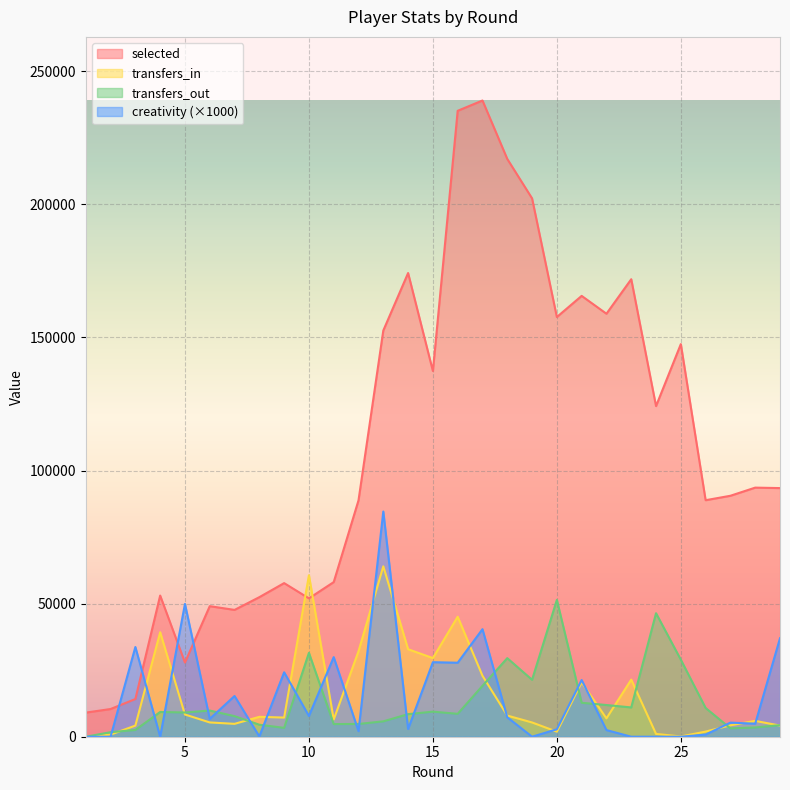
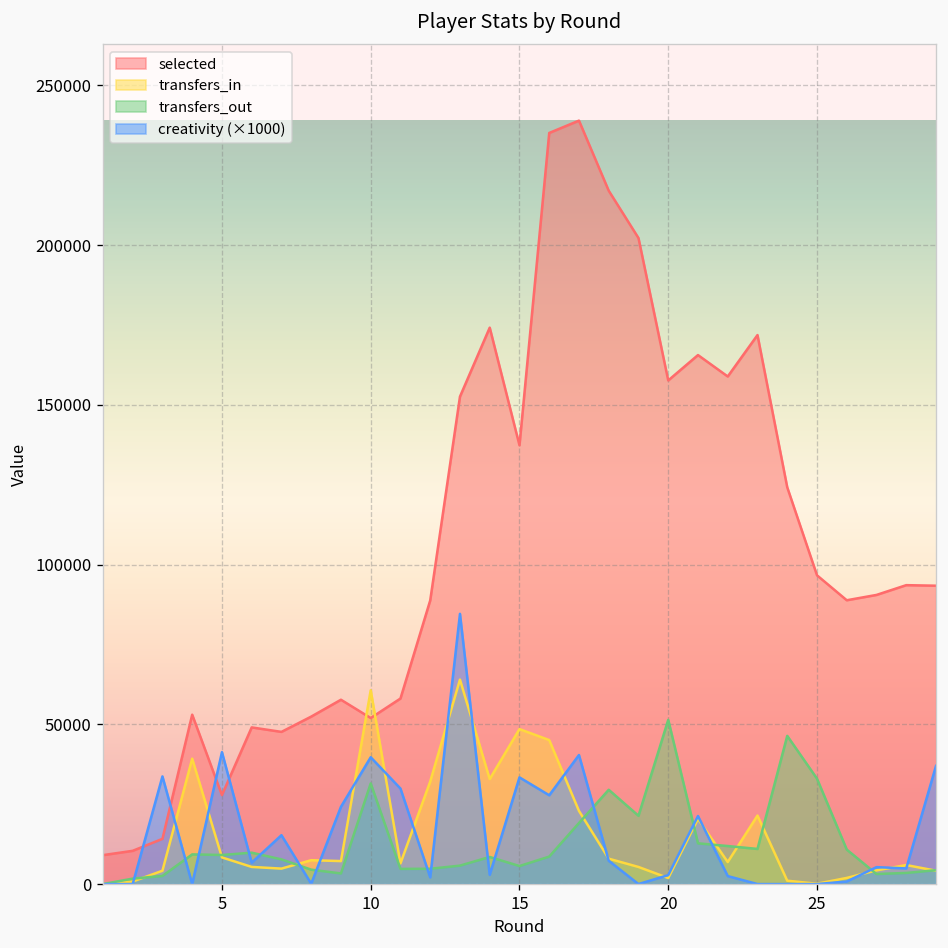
creativity (×1000), 5: 50000 -> 41000
creativity (×1000), 10: 8000 -> 40000
transfers_in, 15: 30000 -> 49000
transfers_out, 15: 9000 -> 6000
creativity (×1000), 15: 28000 -> 33000
selected, 25: 147000 -> 97000
transfers_out, 25: 29000 -> 33000
